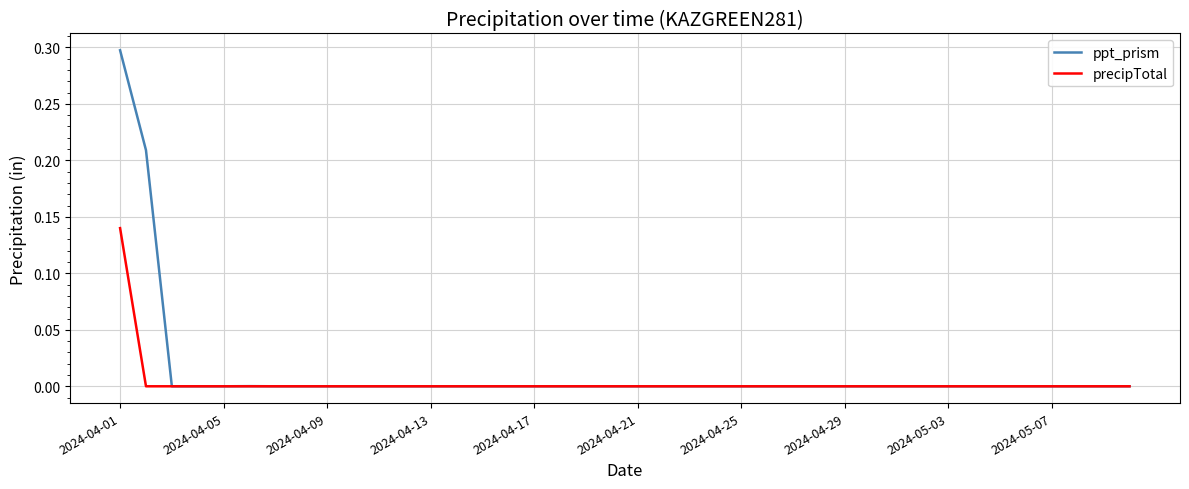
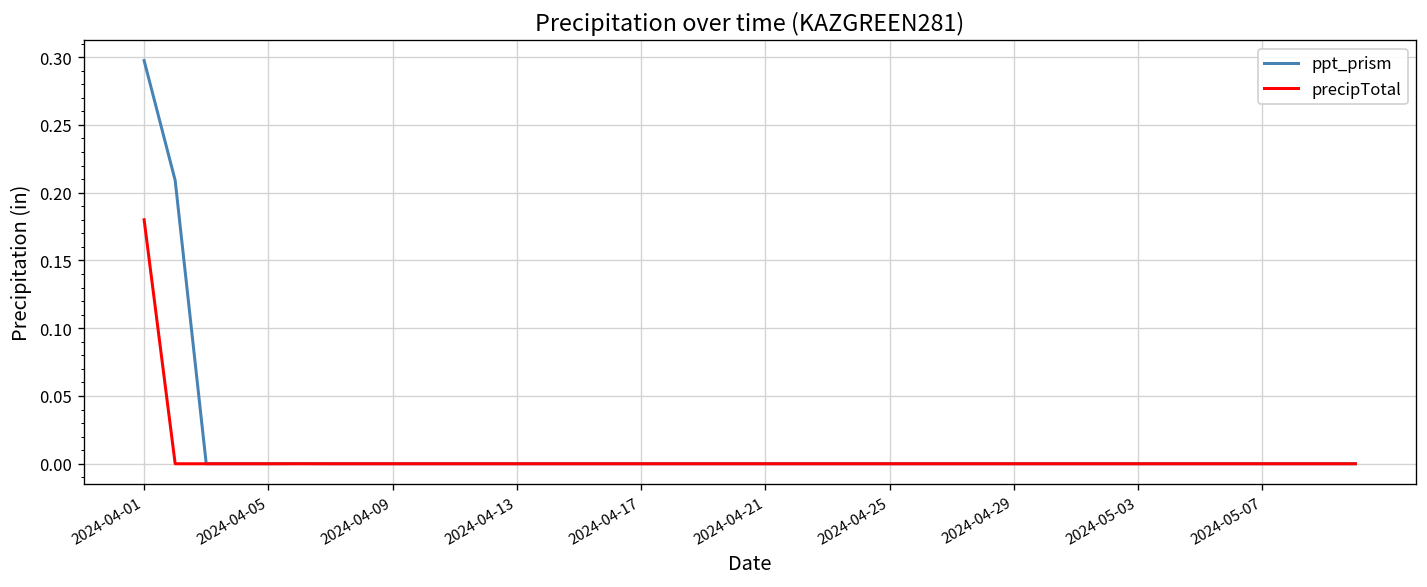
precipTotal, 2024-04-01: 0.14 -> 0.18
